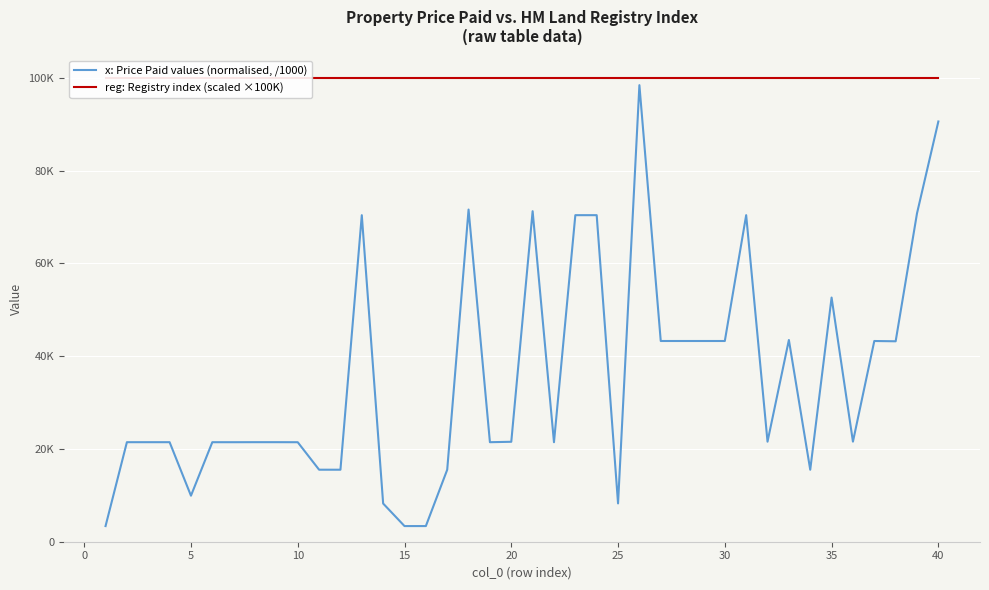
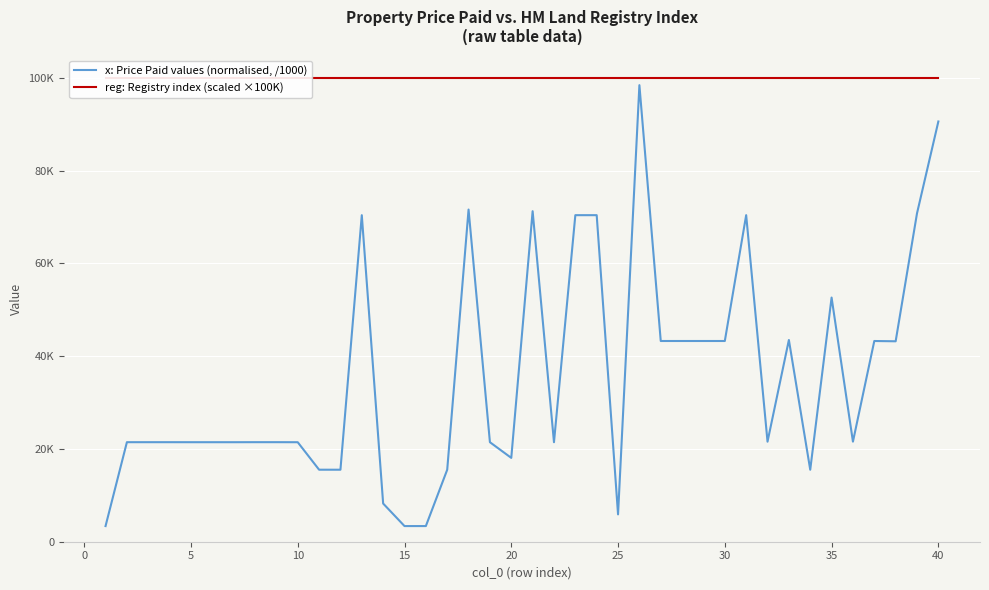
x: Price Paid values (normalised, /1000), 5: 10000 -> 21000
x: Price Paid values (normalised, /1000), 20: 22000 -> 18000
x: Price Paid values (normalised, /1000), 25: 8000 -> 6000
